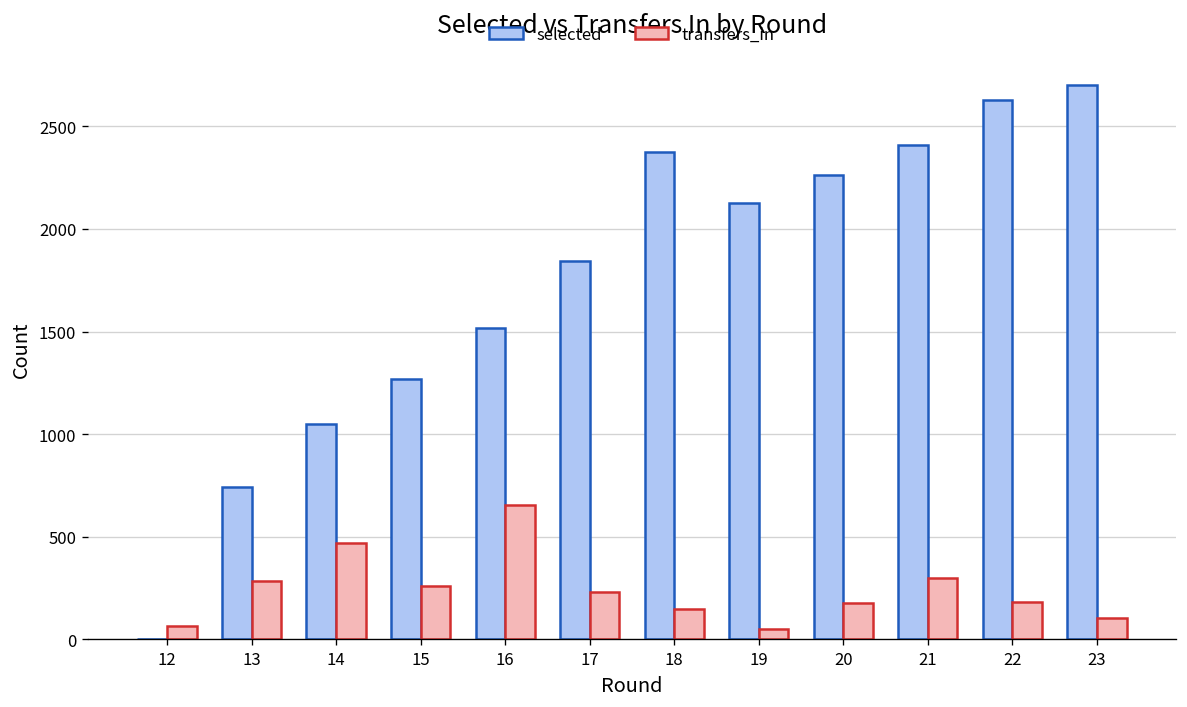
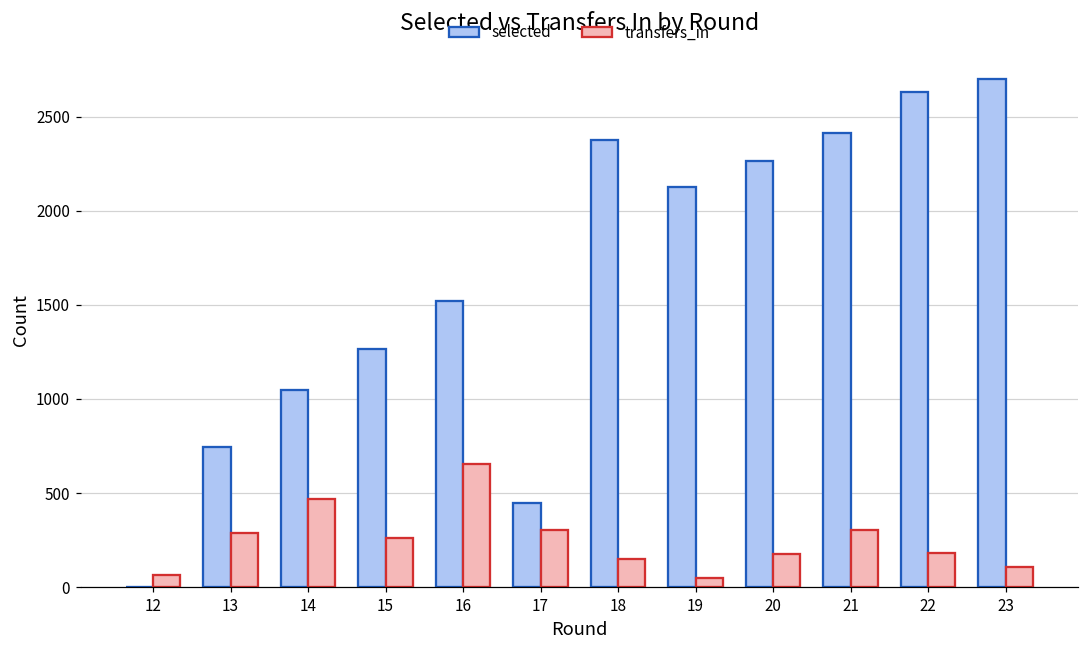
selected, 17: 1840 -> 450
transfers_in, 17: 230 -> 300
